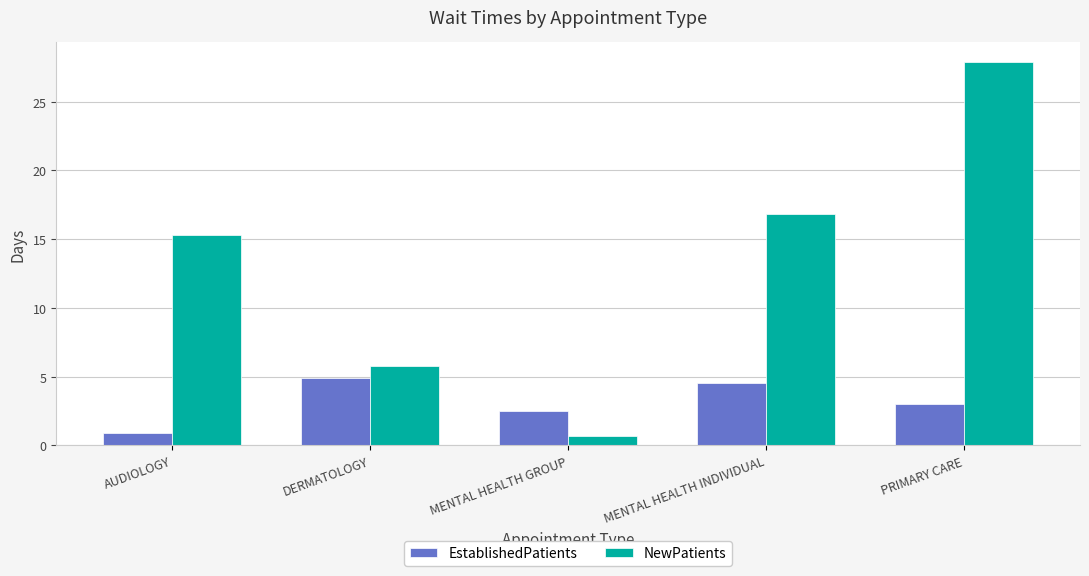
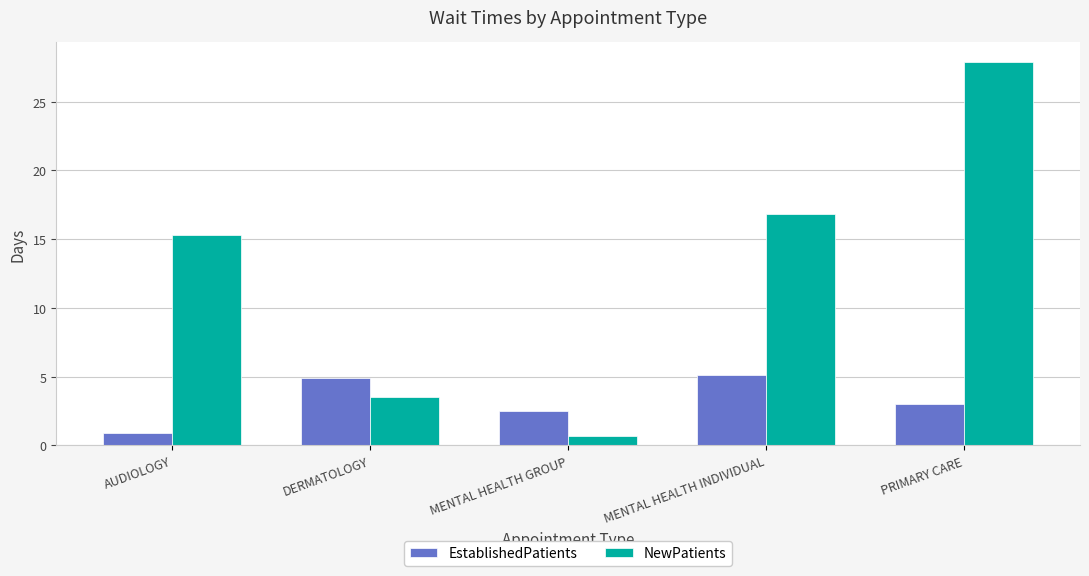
NewPatients, DERMATOLOGY: 5.8 -> 3.5
EstablishedPatients, MENTAL HEALTH INDIVIDUAL: 4.5 -> 5.1
